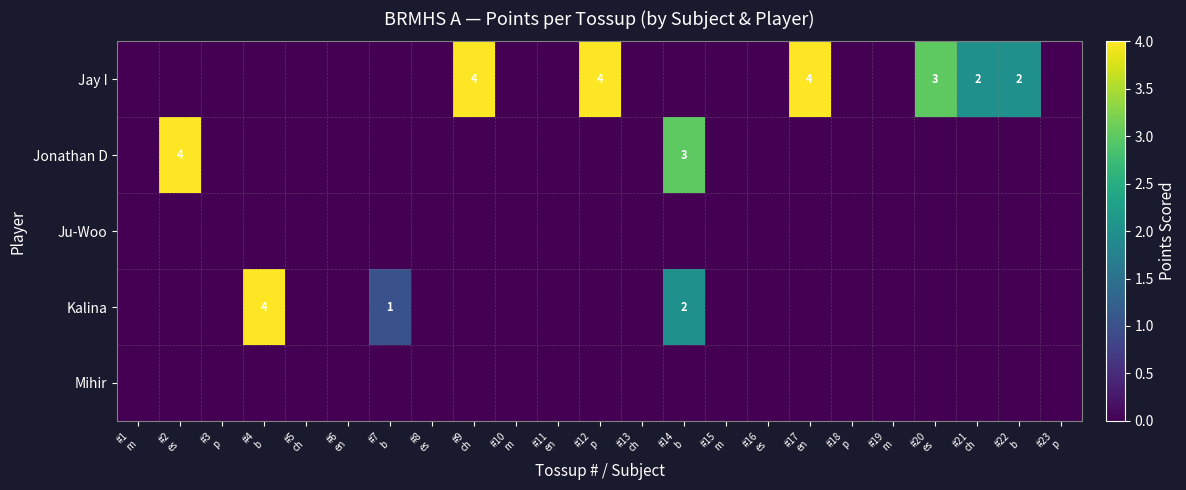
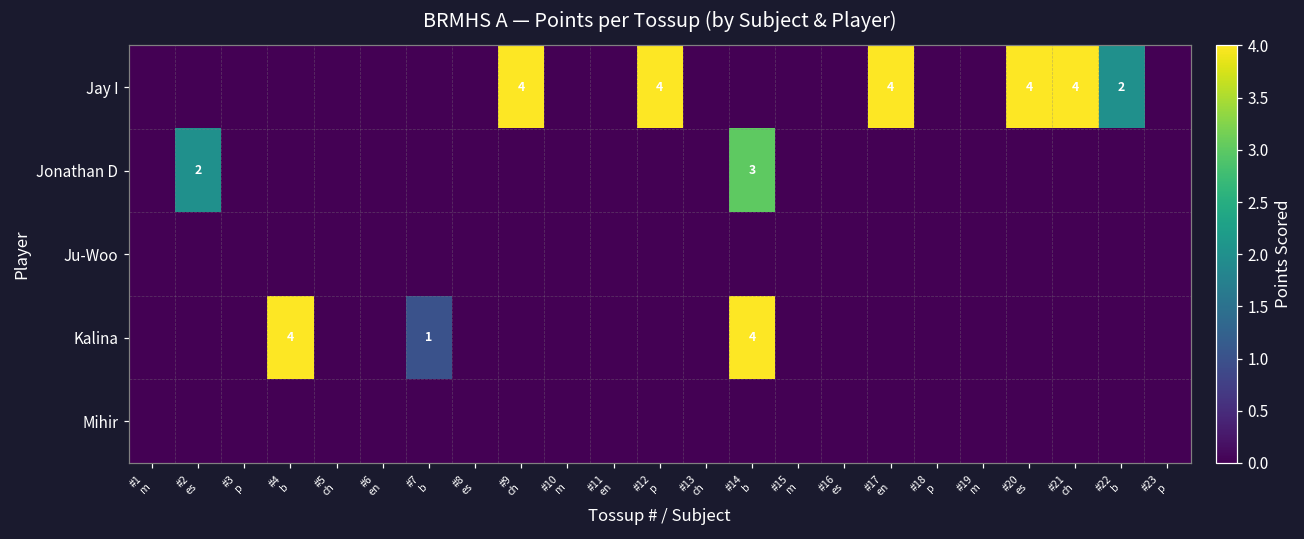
Jay I, #20 es: 3 -> 4
Jay I, #21 ch: 2 -> 4
Jonathan D, #2 es: 4 -> 2
Kalina, #14 b: 2 -> 4
